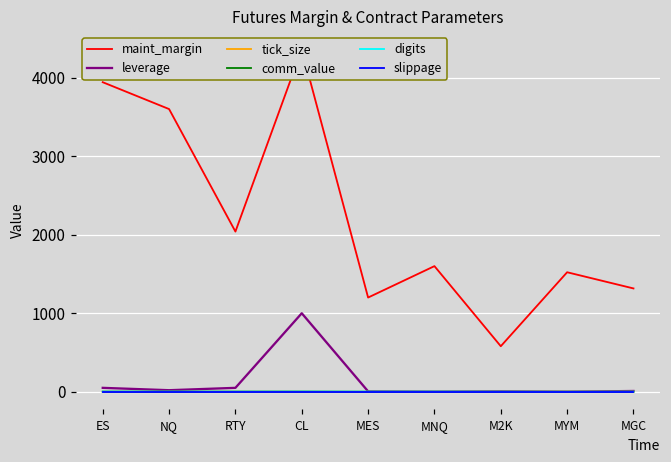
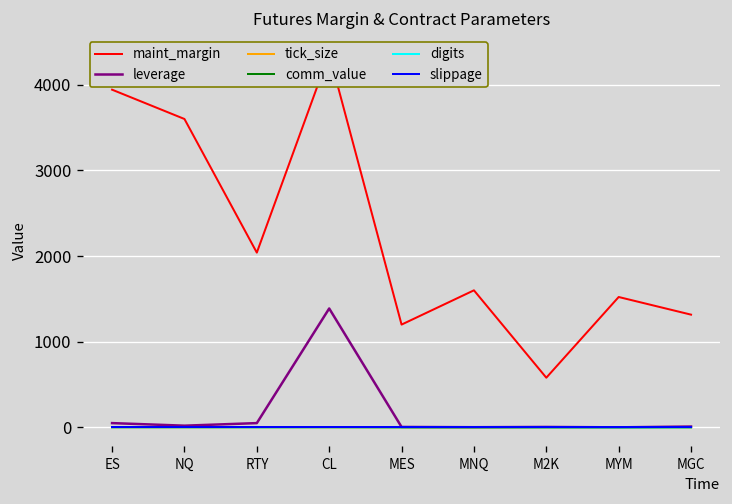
leverage, CL: 1000 -> 1400
